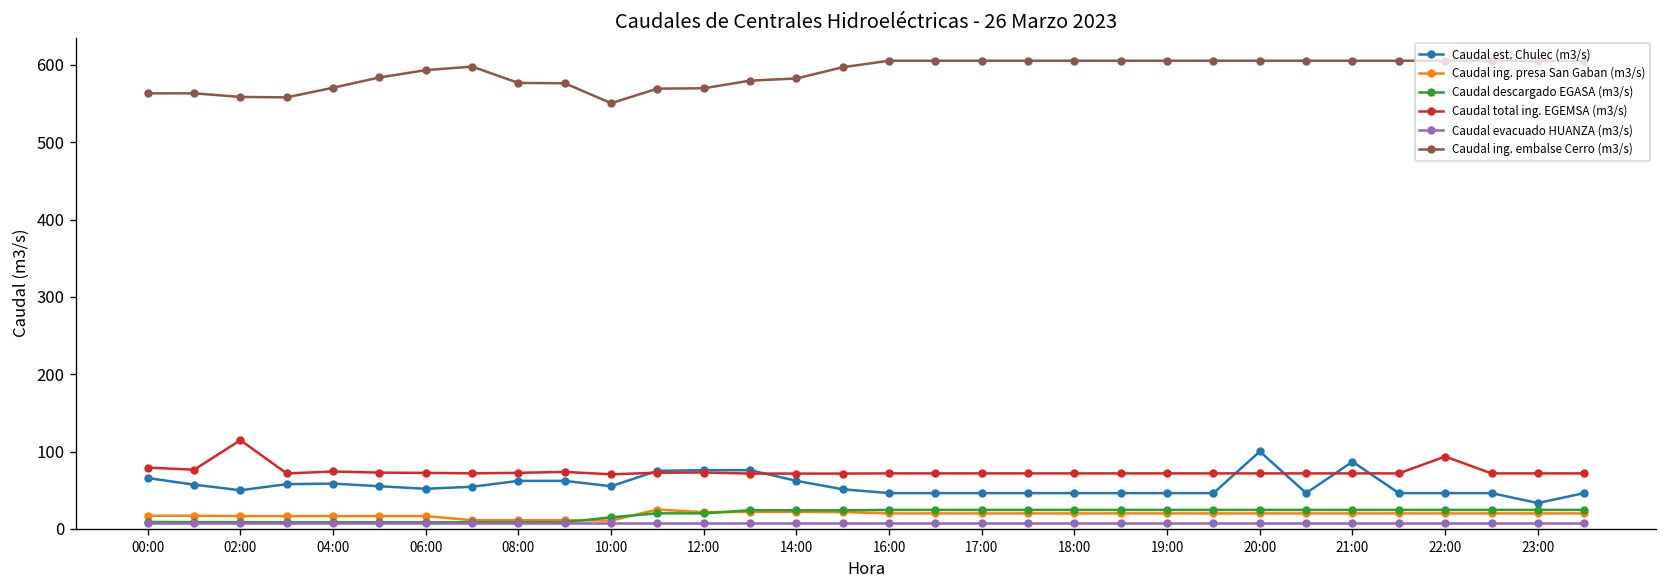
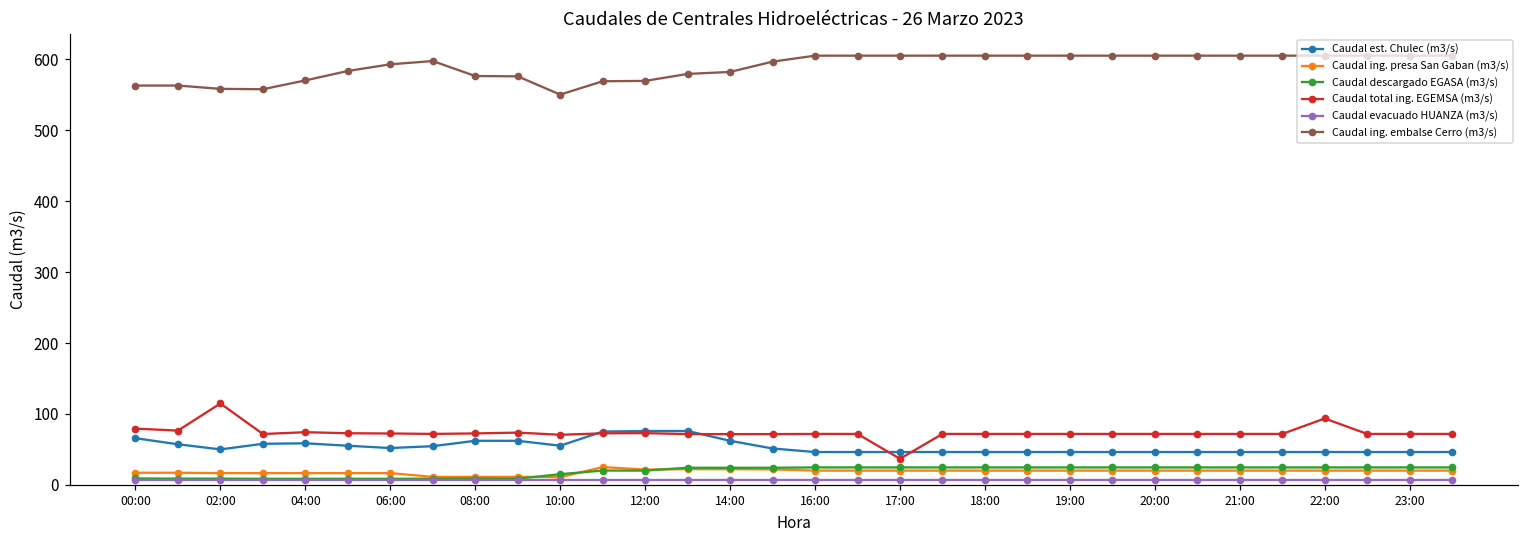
Caudal total ing. EGEMSA (m3/s), 17:00: 70 -> 40
Caudal est. Chulec (m3/s), 20:00: 100 -> 50
Caudal est. Chulec (m3/s), 21:00: 90 -> 50
Caudal est. Chulec (m3/s), 23:00: 30 -> 50
